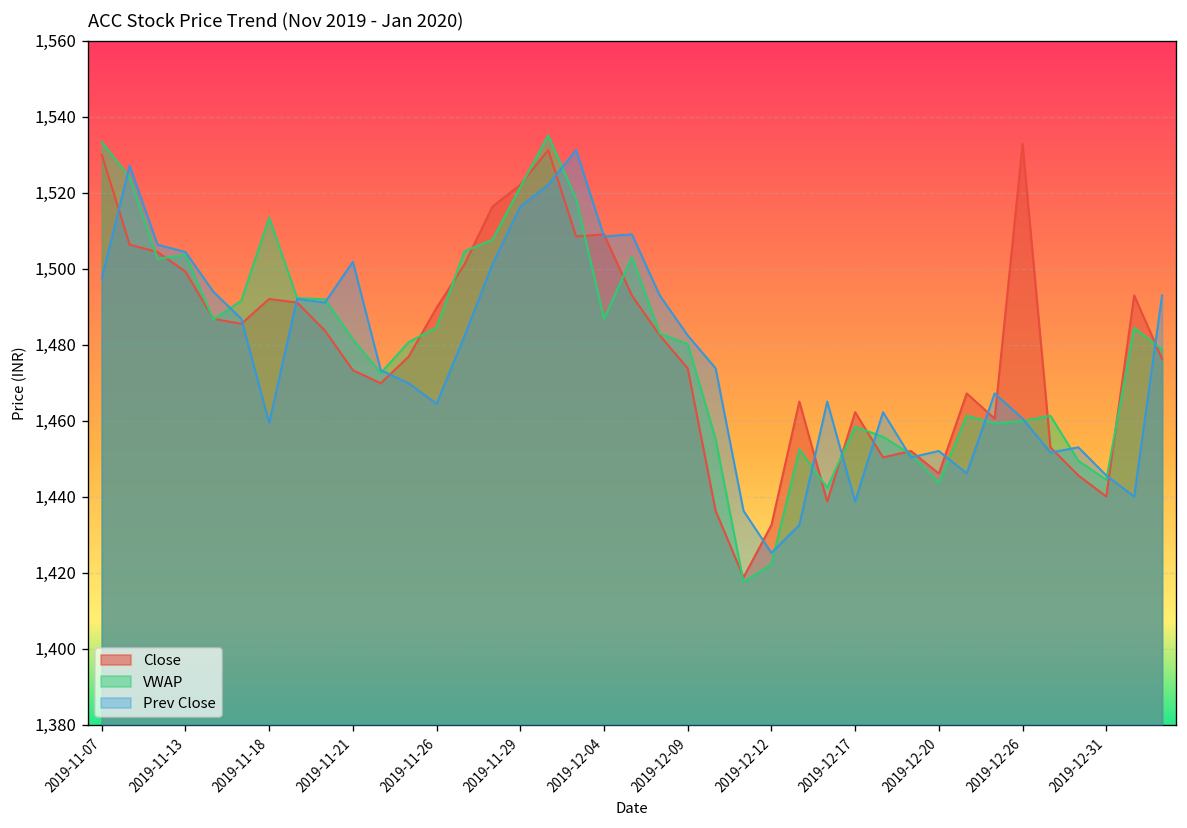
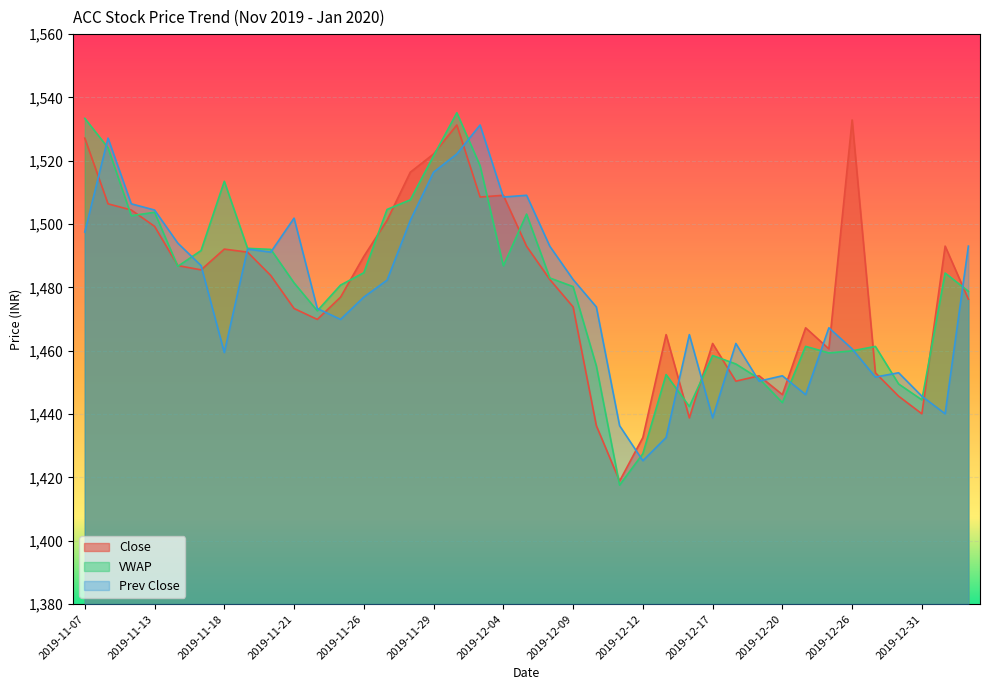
Close, 2019-11-07: 1,530 -> 1,527
Prev Close, 2019-11-26: 1,465 -> 1,477
VWAP, 2019-12-12: 1,422 -> 1,428
